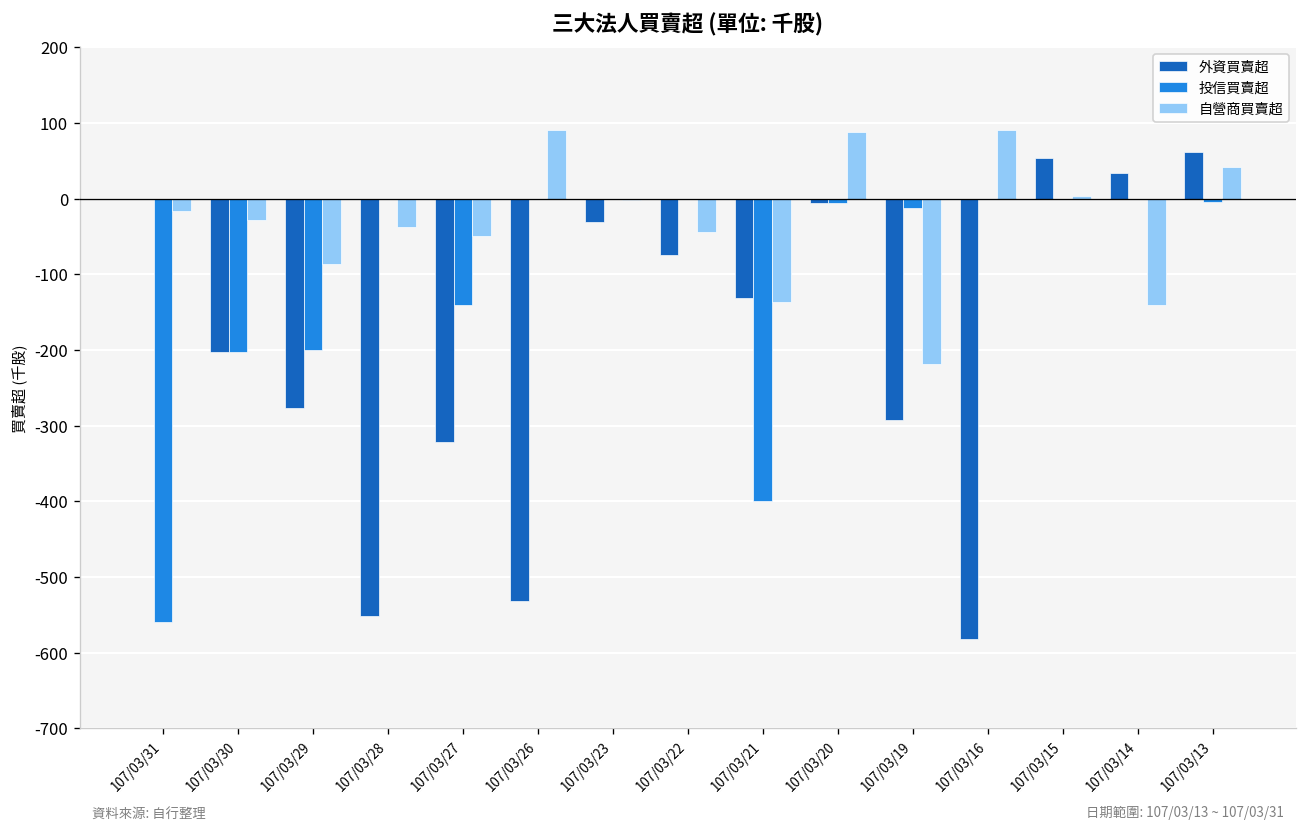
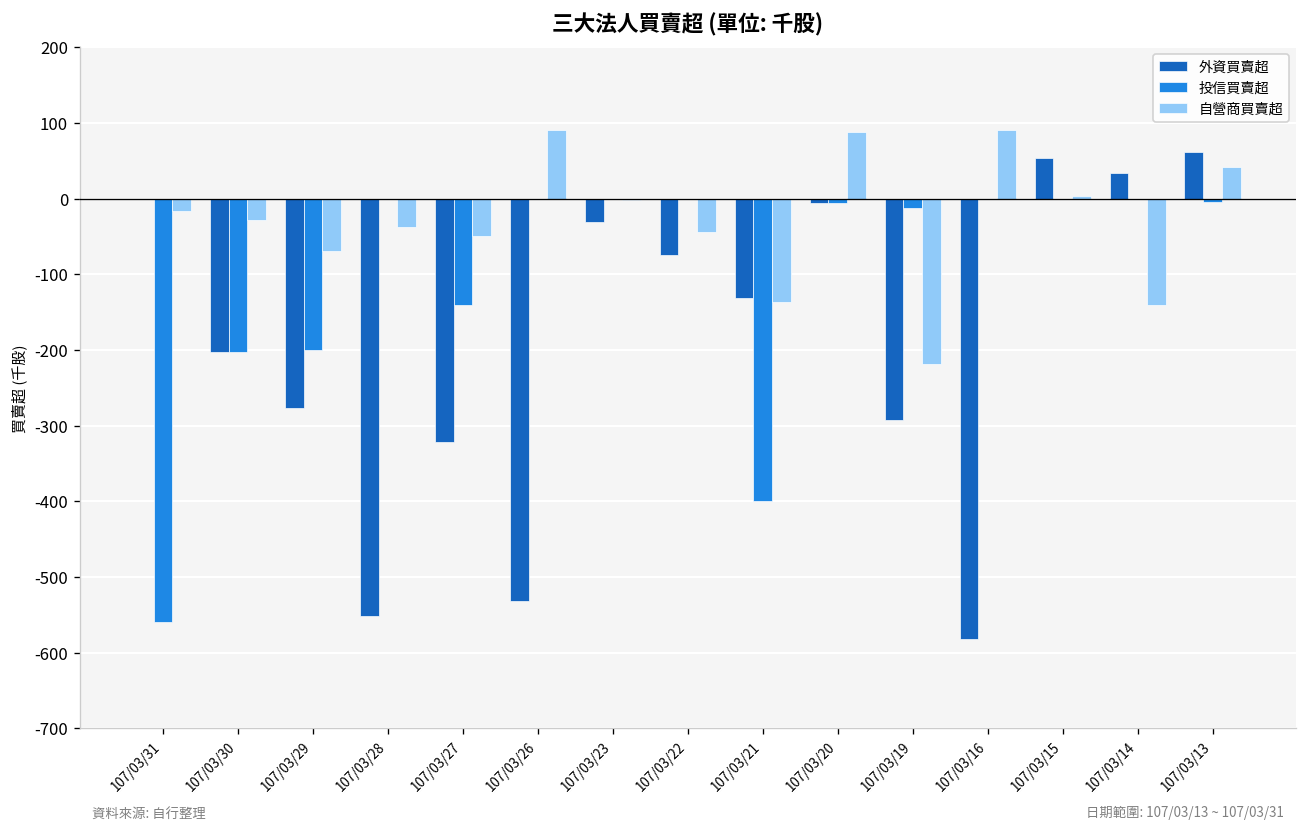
自營商買賣超, 107/03/29: -90 -> -70
